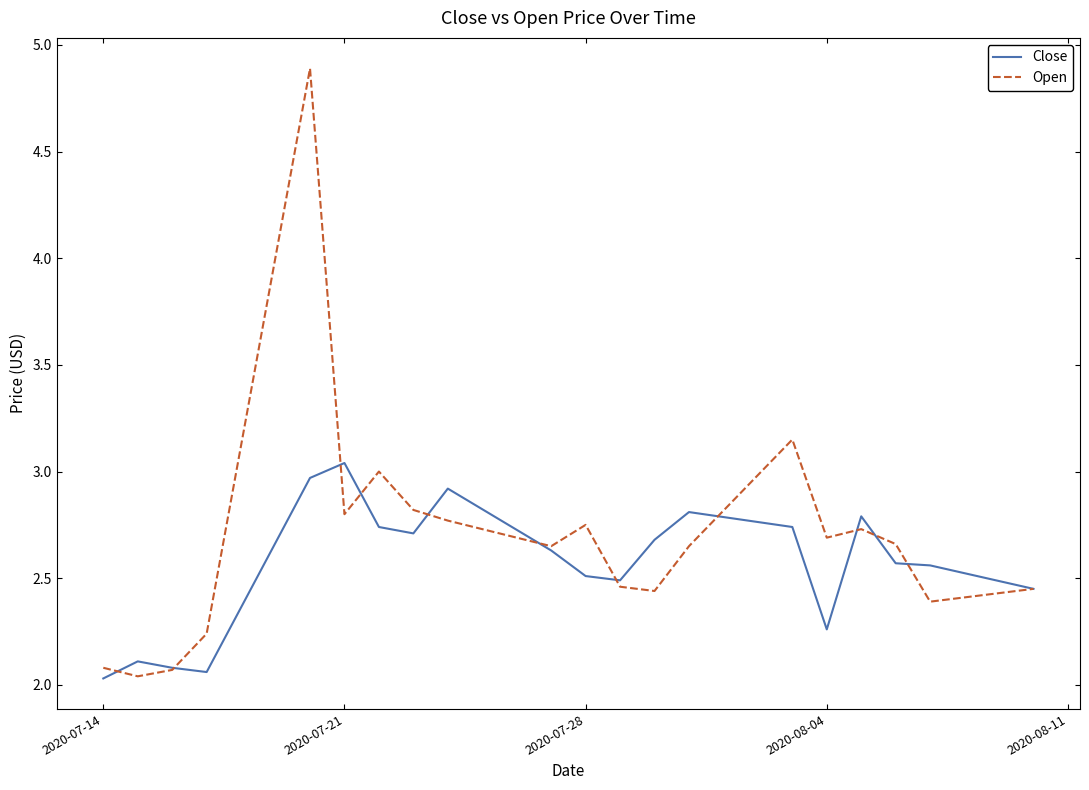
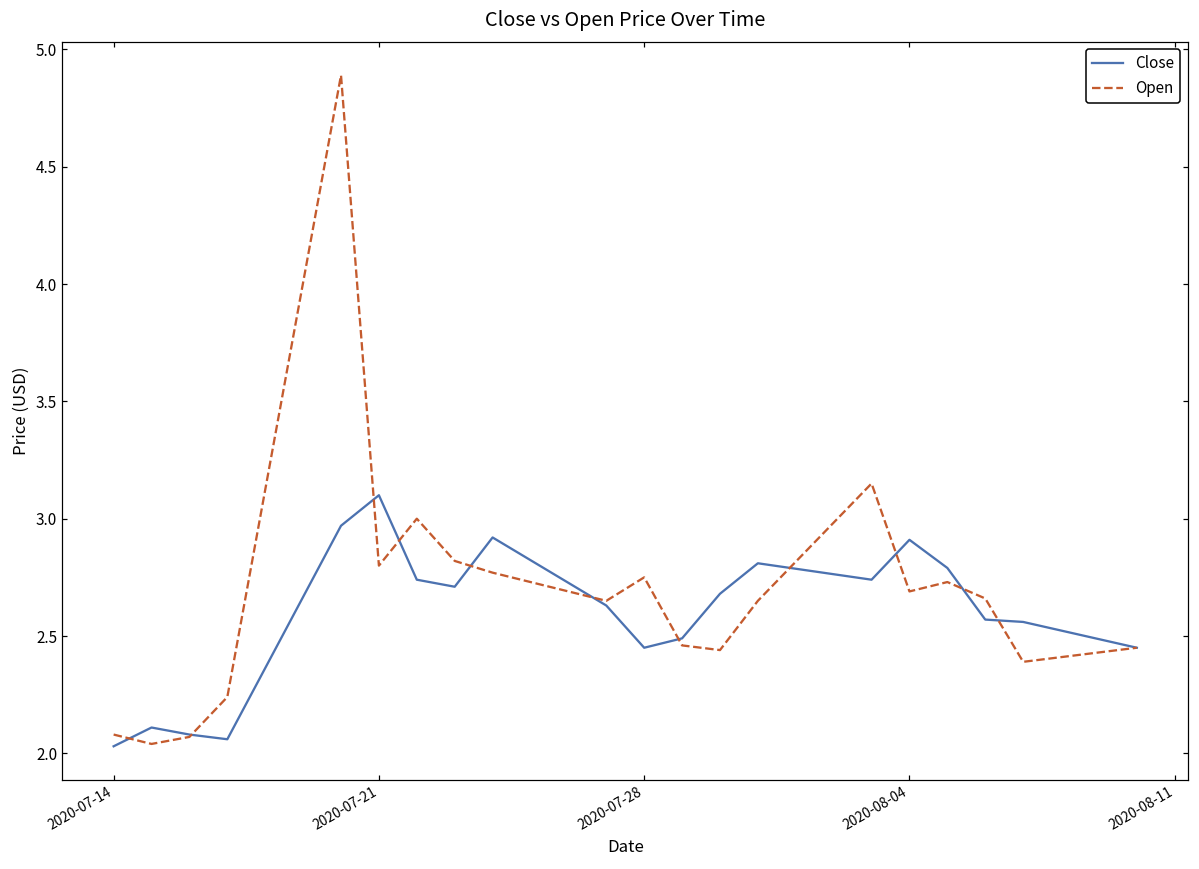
Close, 2020-07-21: 3.04 -> 3.10
Close, 2020-07-28: 2.51 -> 2.45
Close, 2020-08-04: 2.26 -> 2.91
